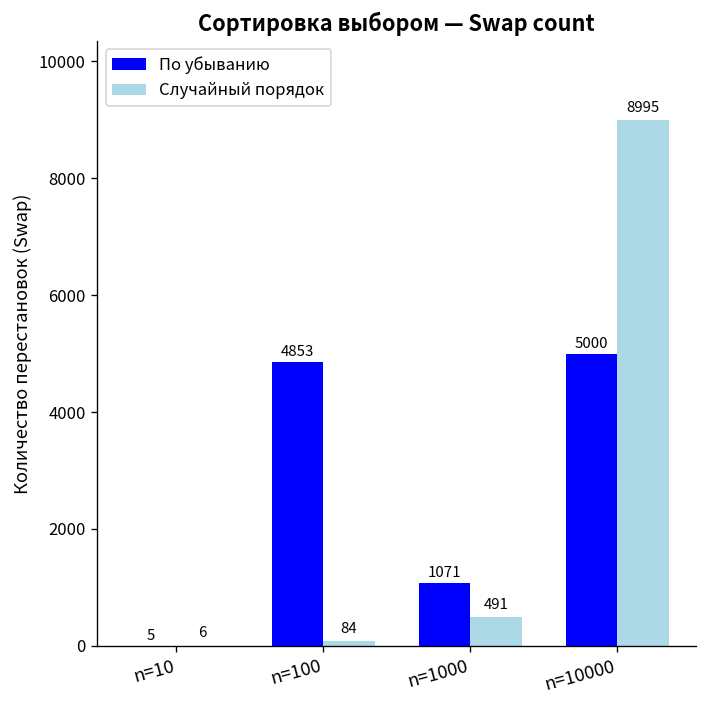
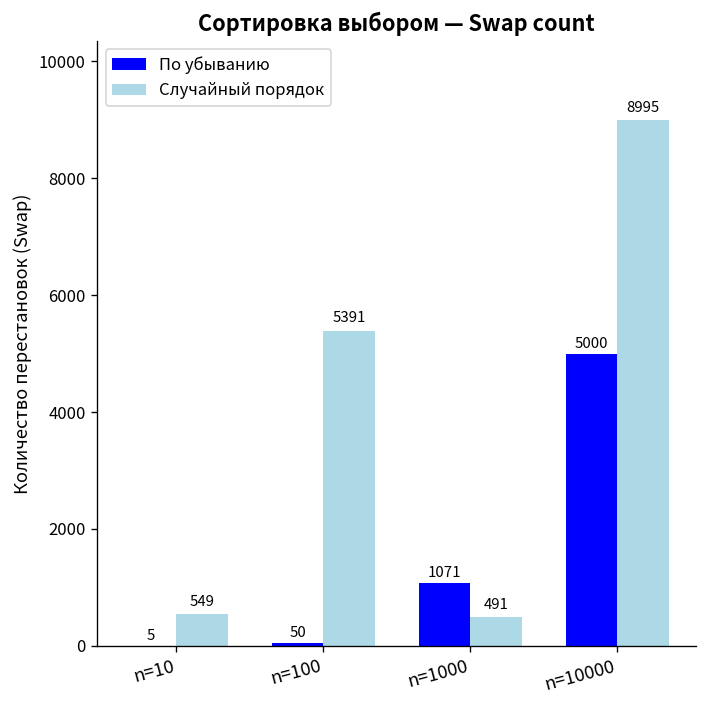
Случайный порядок, n=10: 6 -> 549
По убыванию, n=100: 4853 -> 50
Случайный порядок, n=100: 84 -> 5391
